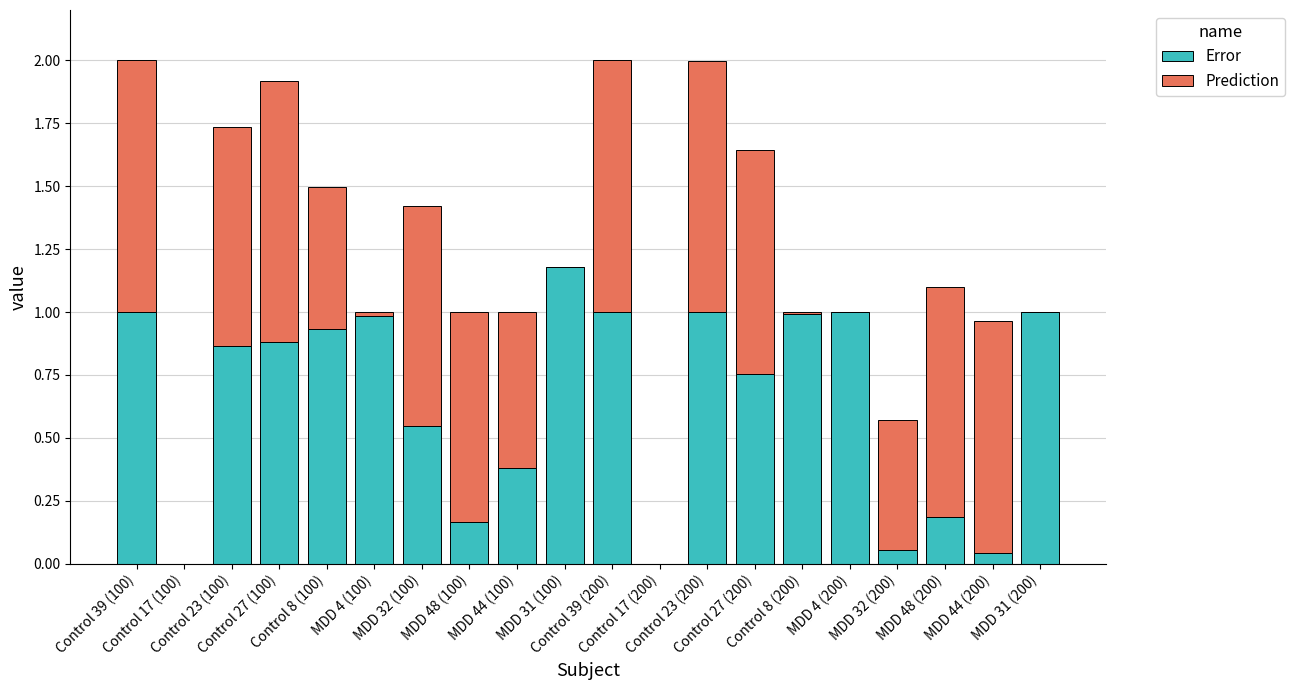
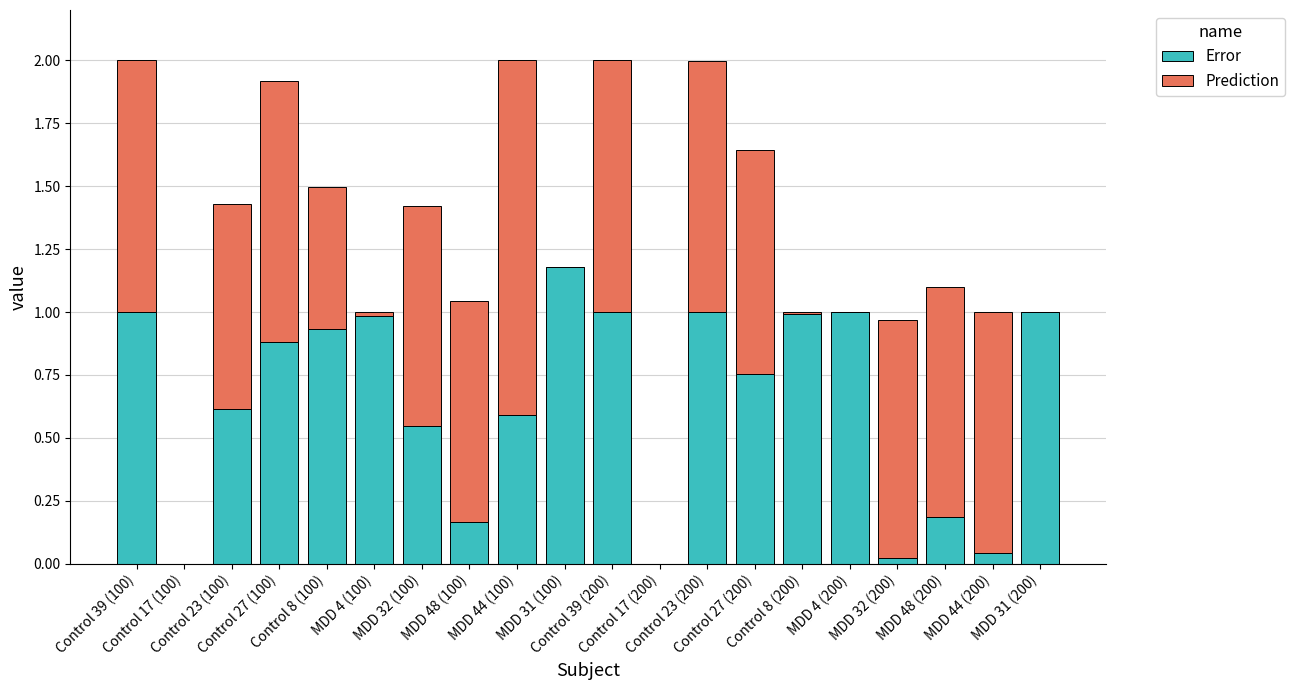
Error, Control 23 (100): 0.87 -> 0.61
Prediction, Control 23 (100): 0.87 -> 0.82
Prediction, MDD 48 (100): 0.83 -> 0.88
Error, MDD 44 (100): 0.38 -> 0.59
Prediction, MDD 44 (100): 0.62 -> 1.41
Error, MDD 32 (200): 0.05 -> 0.02
Prediction, MDD 32 (200): 0.52 -> 0.95
Prediction, MDD 44 (200): 0.92 -> 0.96
